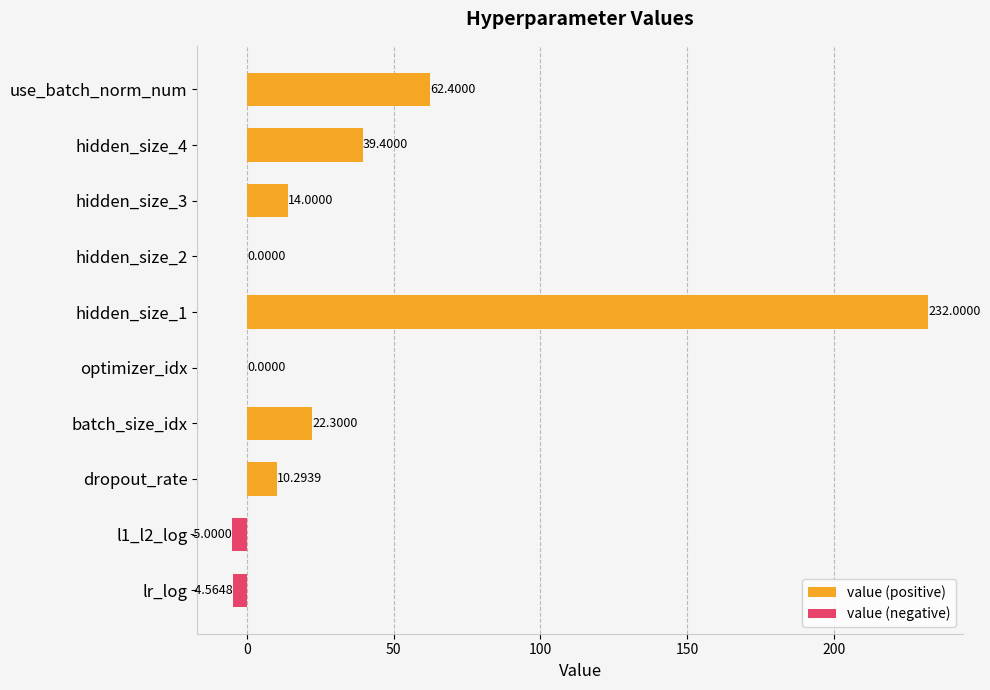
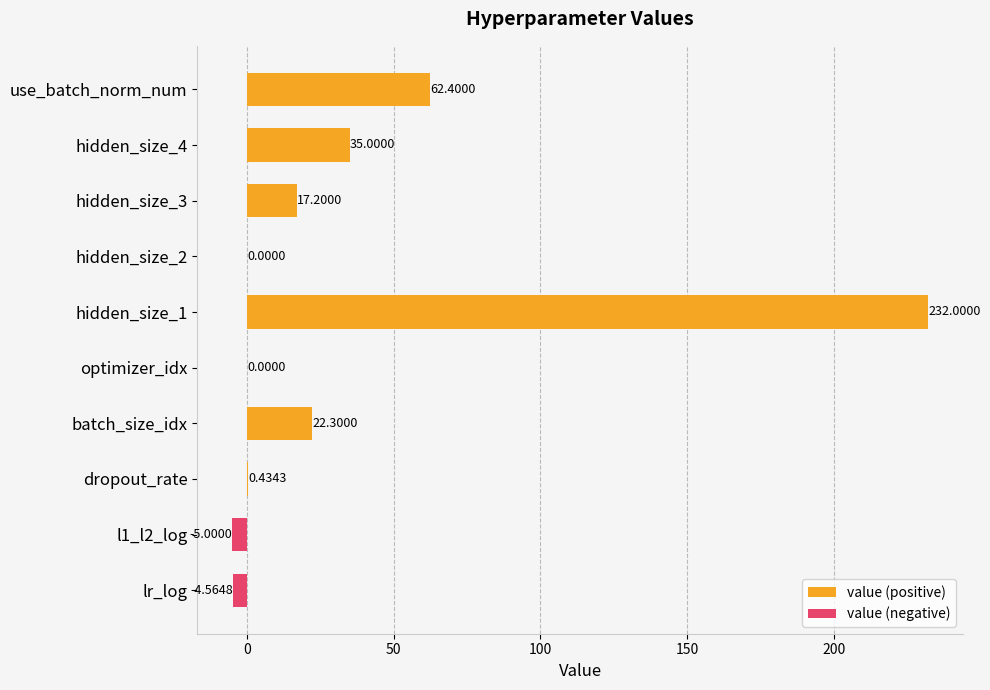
value (positive), hidden_size_4: 39.4000 -> 35.0000
value (positive), hidden_size_3: 14.0000 -> 17.2000
value (positive), dropout_rate: 10.2939 -> 0.4343
